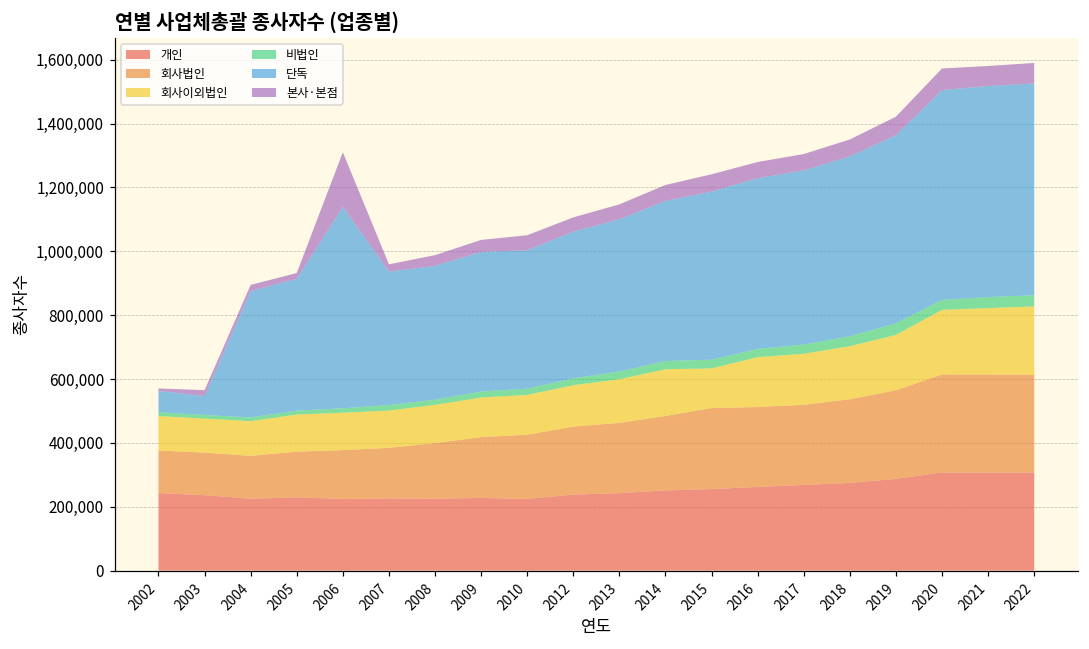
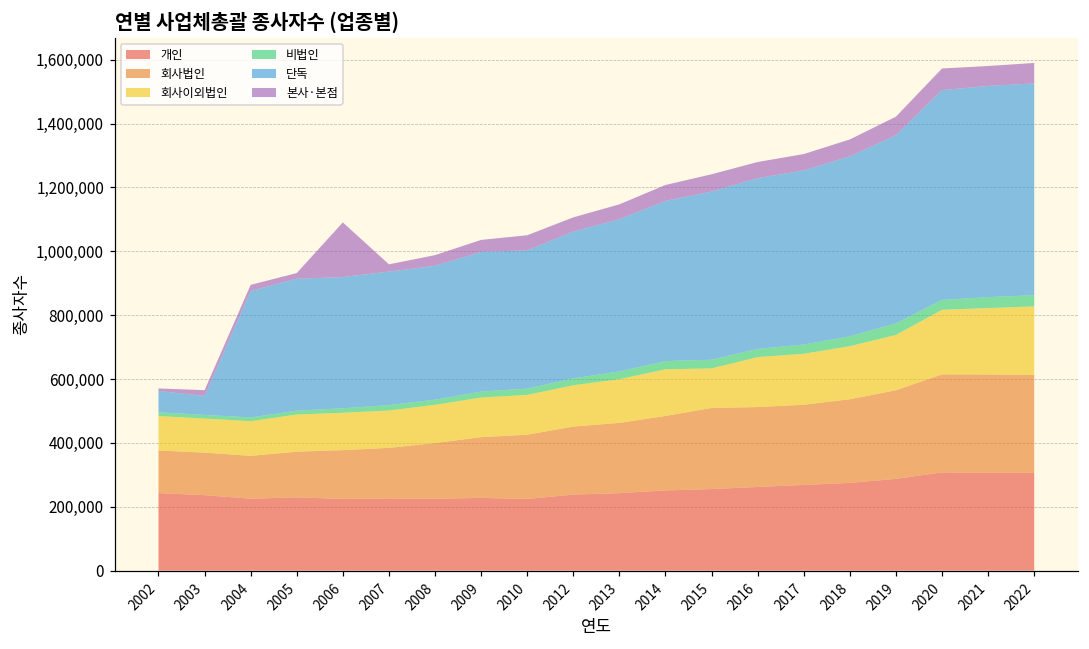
단독, 2006: 630,000 -> 410,000
